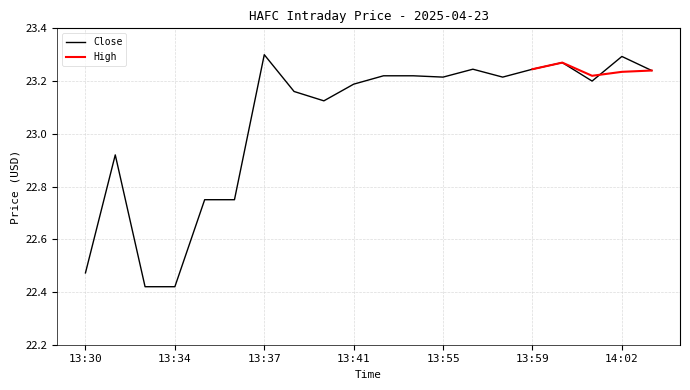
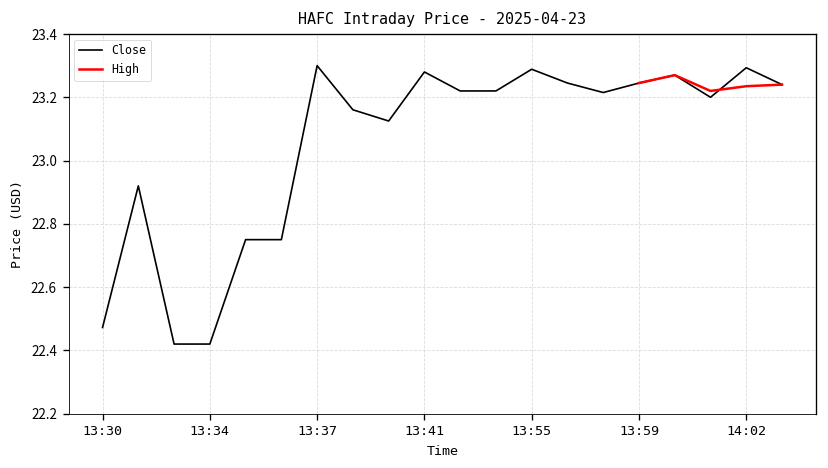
Close, 13:41: 23.19 -> 23.28
Close, 13:55: 23.22 -> 23.29
